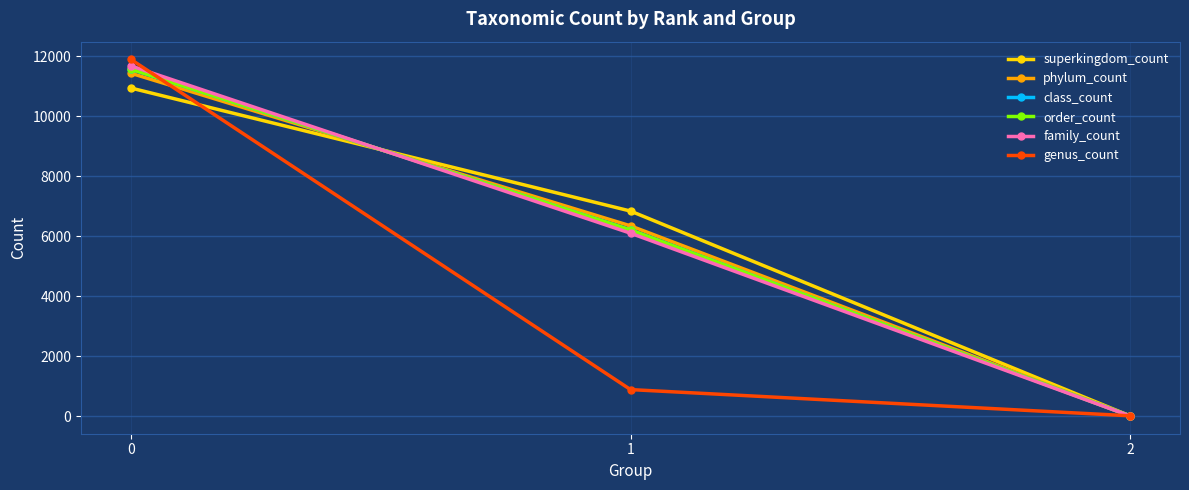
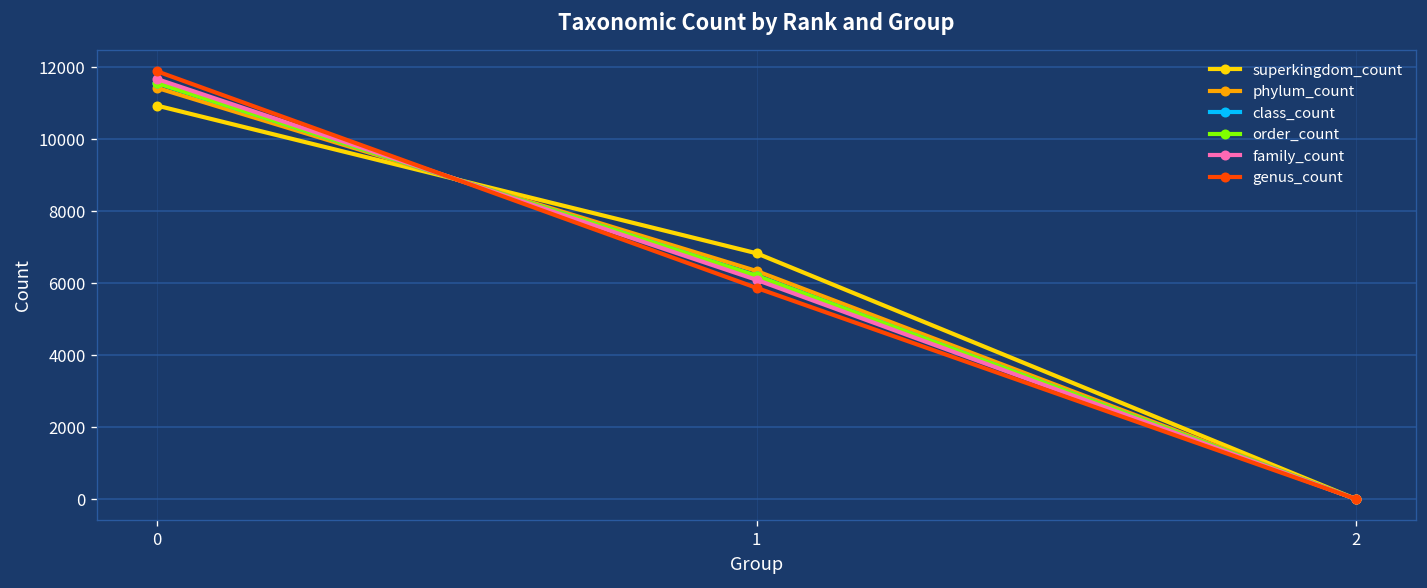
genus_count, 1: 900 -> 5900
